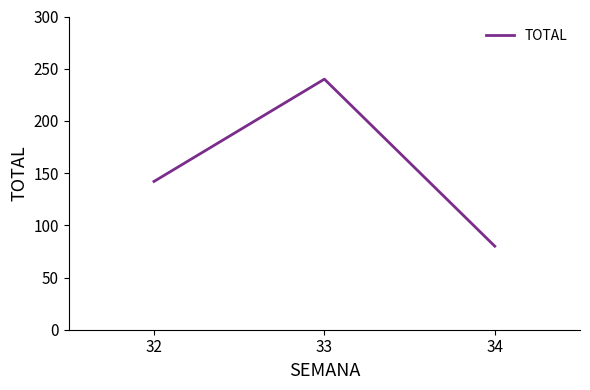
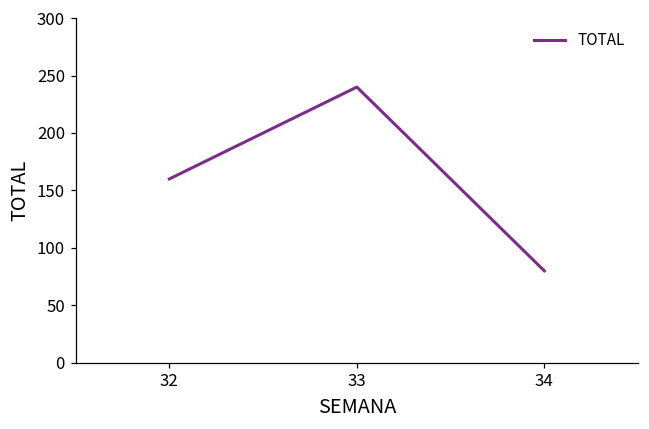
32: 142 -> 160
